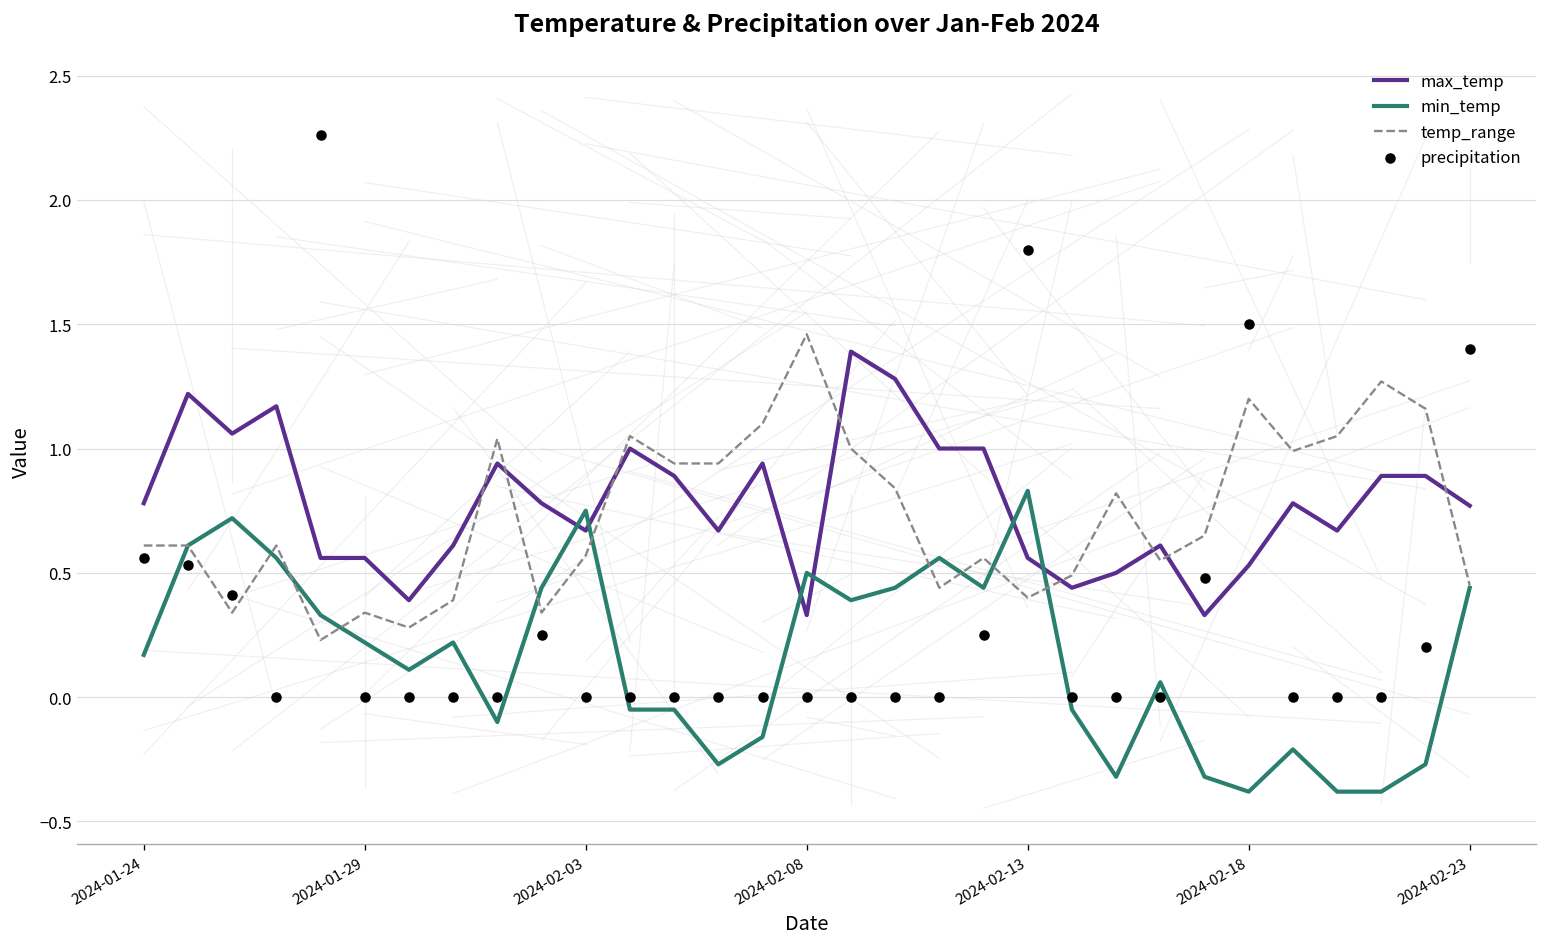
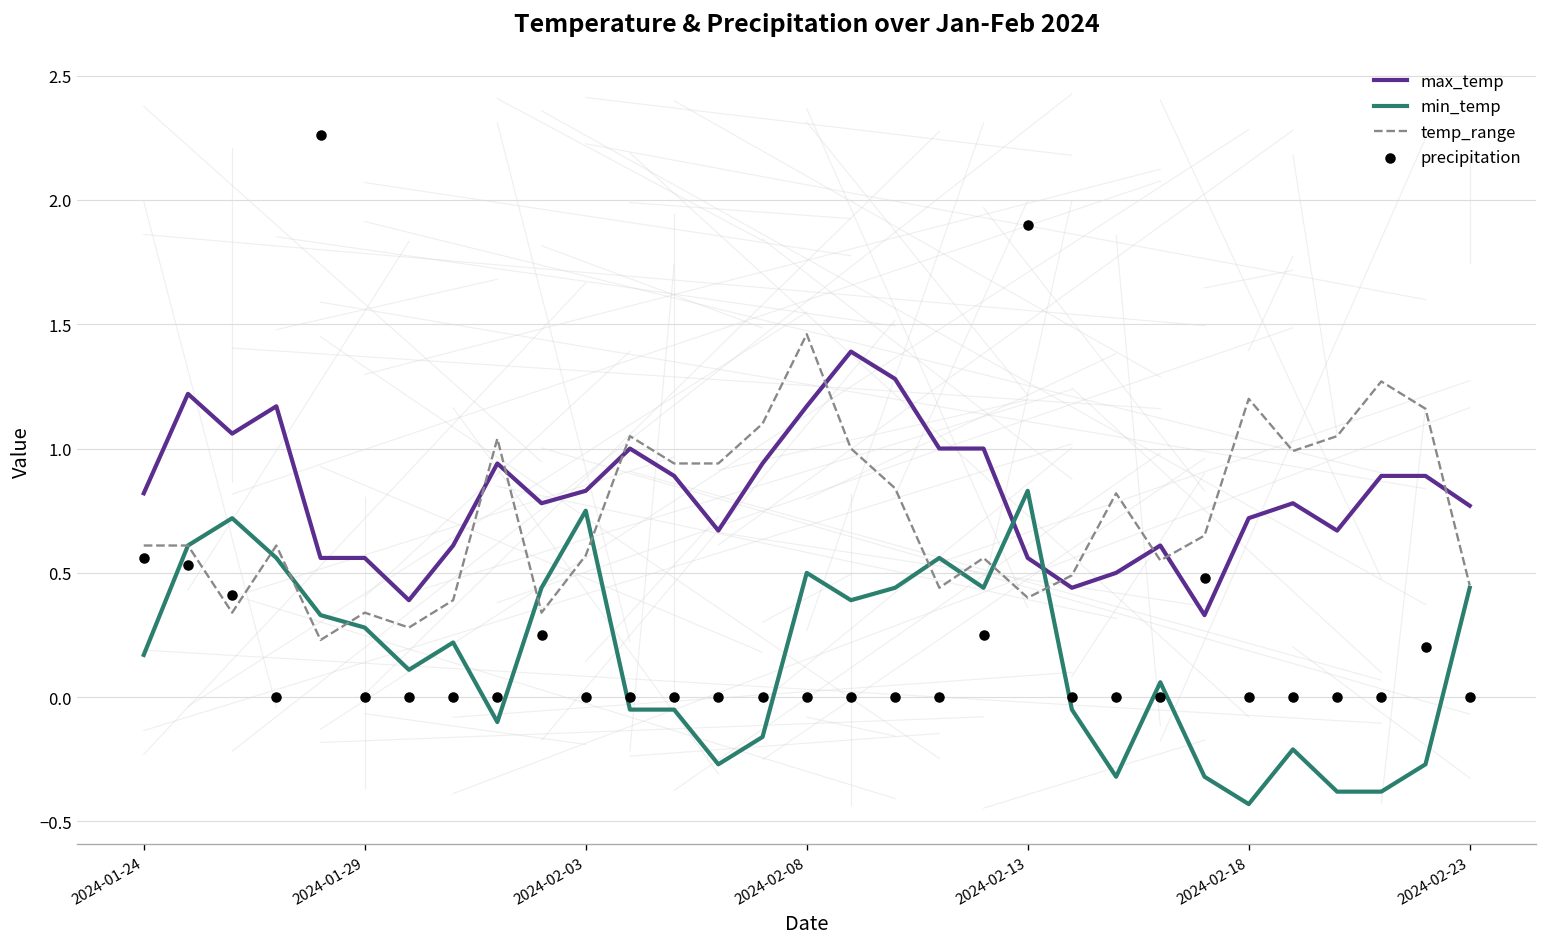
max_temp, 2024-01-24: 0.78 -> 0.82
min_temp, 2024-01-29: 0.22 -> 0.28
max_temp, 2024-02-03: 0.67 -> 0.83
max_temp, 2024-02-08: 0.33 -> 1.17
precipitation, 2024-02-13: 1.8 -> 1.9
max_temp, 2024-02-18: 0.53 -> 0.72
min_temp, 2024-02-18: -0.38 -> -0.43
precipitation, 2024-02-18: 1.5 -> 0.0
precipitation, 2024-02-23: 1.4 -> 0.0
